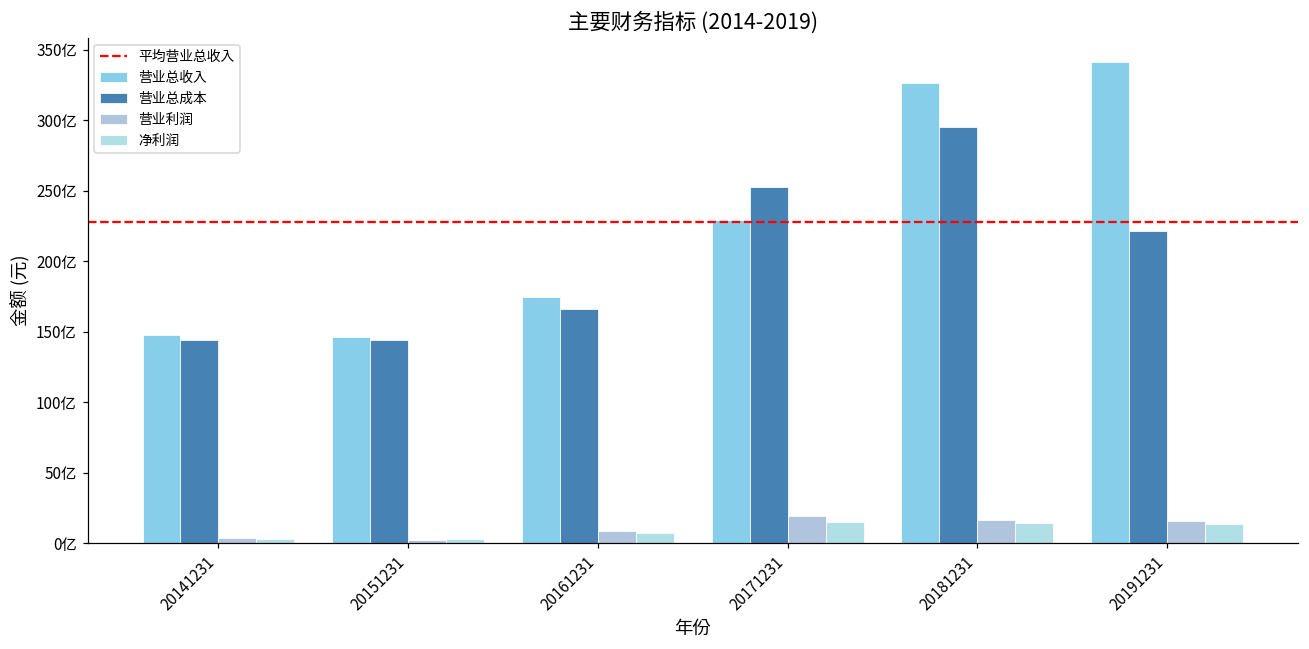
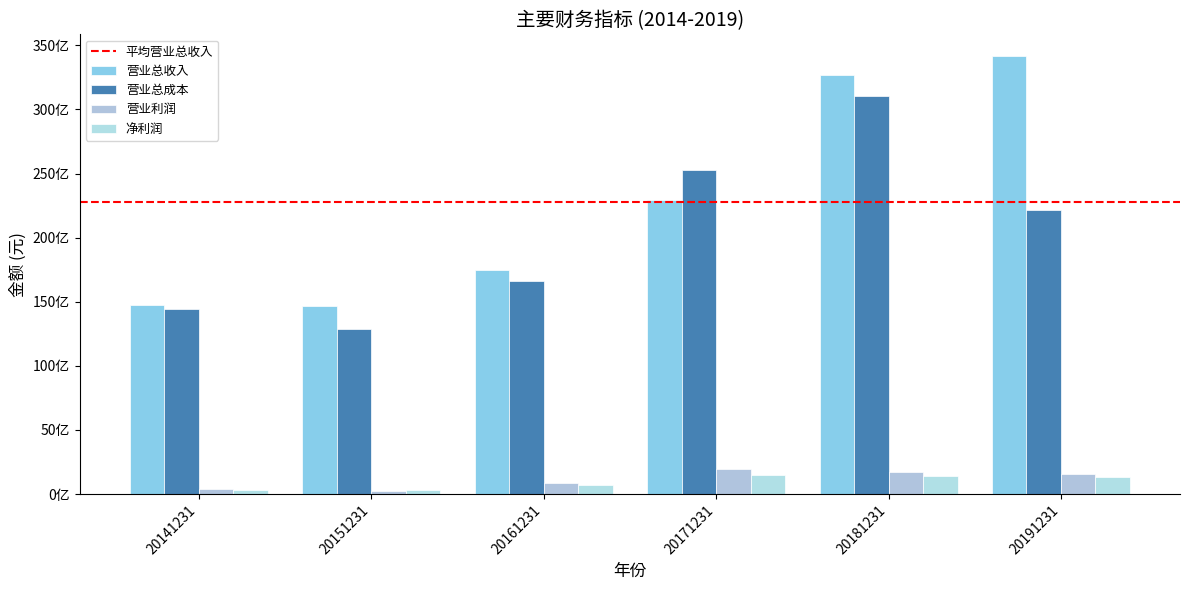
营业总成本, 20151231: 144亿 -> 129亿
营业总成本, 20181231: 295亿 -> 310亿
